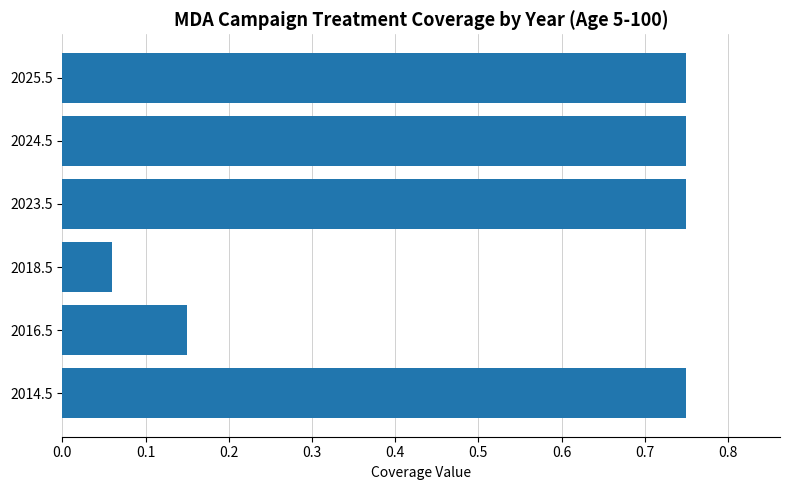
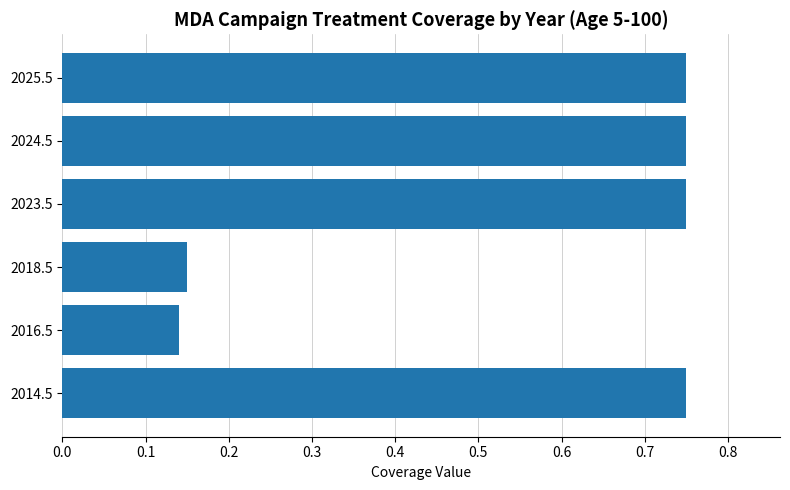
2018.5: 0.06 -> 0.15
2016.5: 0.15 -> 0.14
